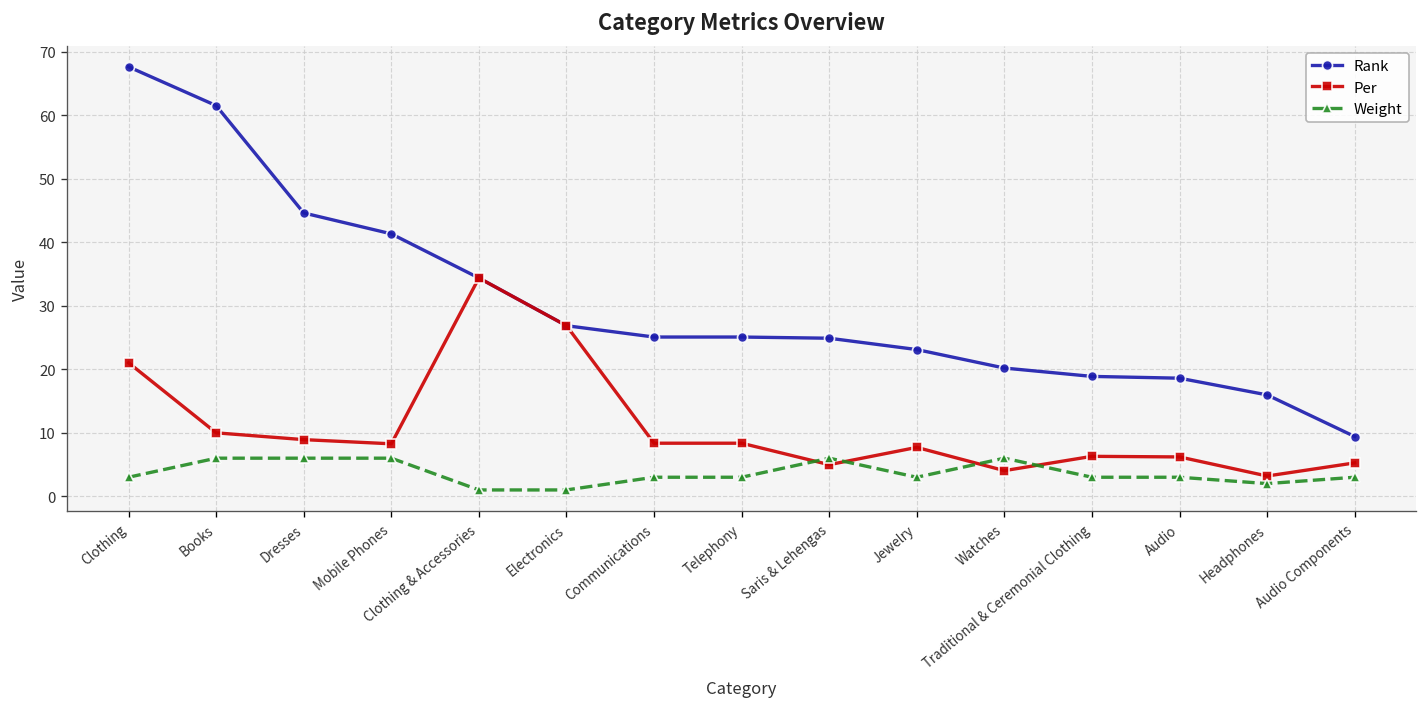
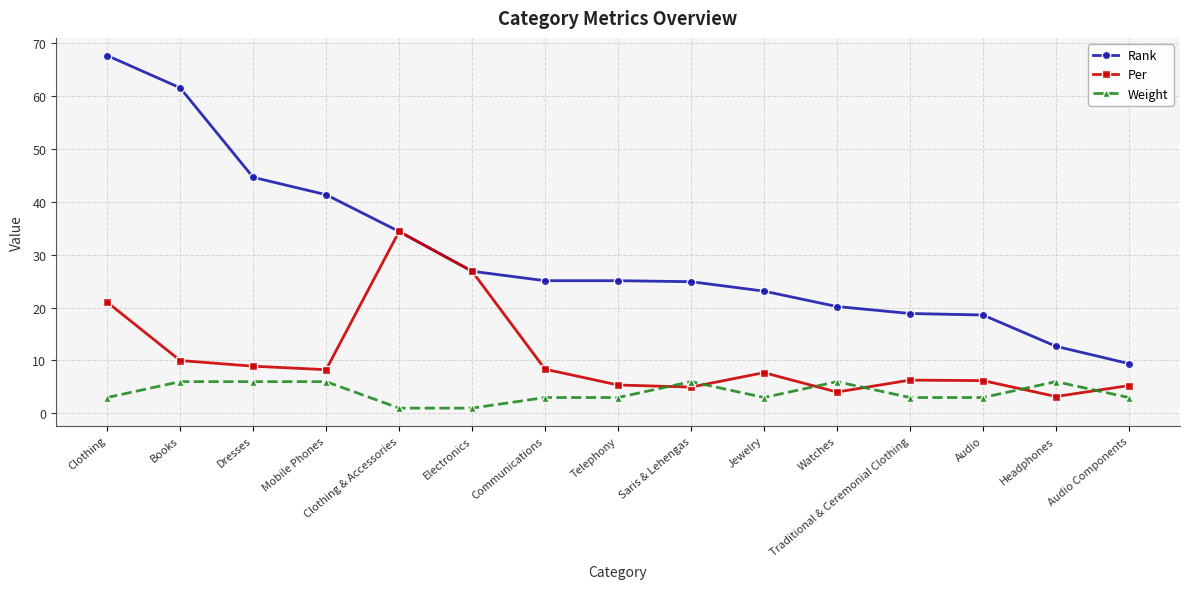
Per, Telephony: 8 -> 5
Rank, Headphones: 16 -> 13
Weight, Headphones: 2 -> 6
